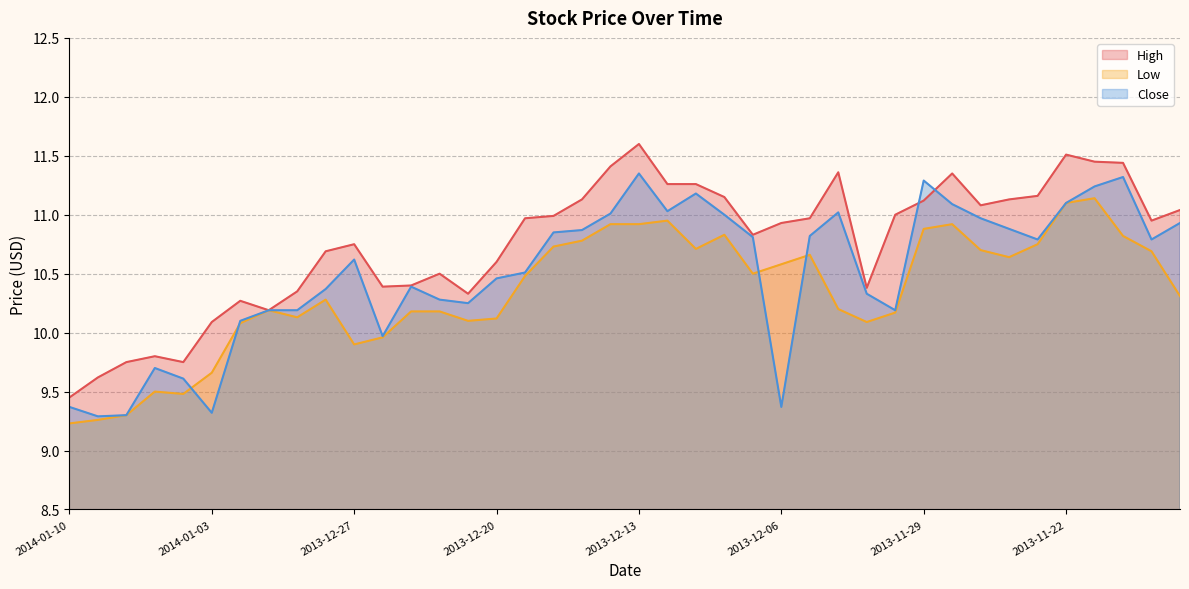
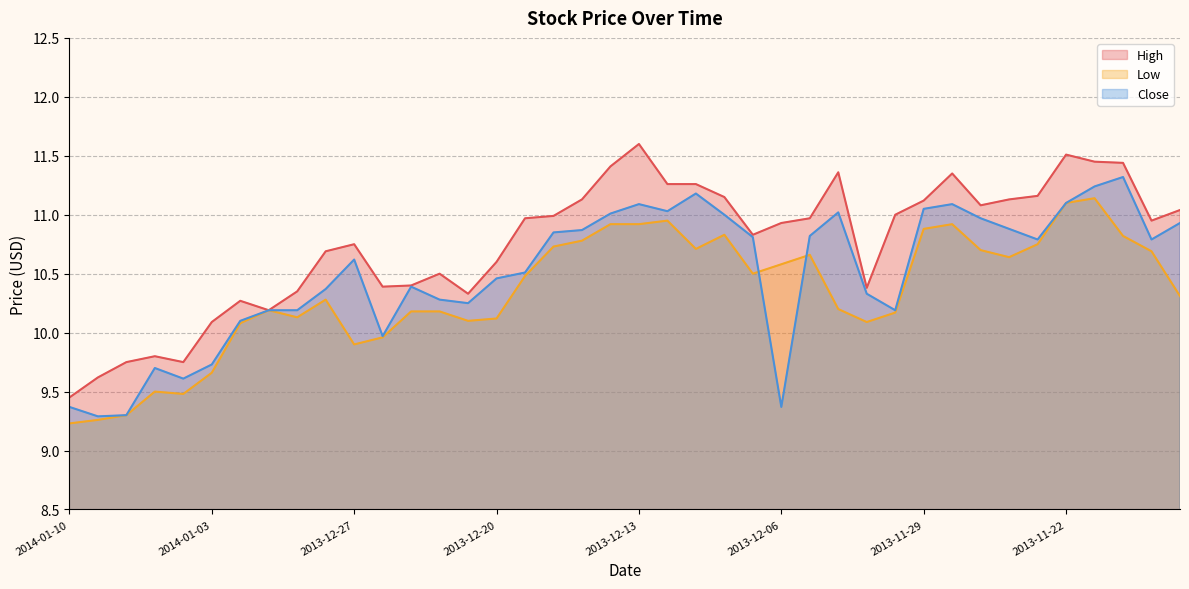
Close, 2014-01-03: 9.32 -> 9.73
Close, 2013-12-13: 11.35 -> 11.09
Close, 2013-11-29: 11.29 -> 11.05
